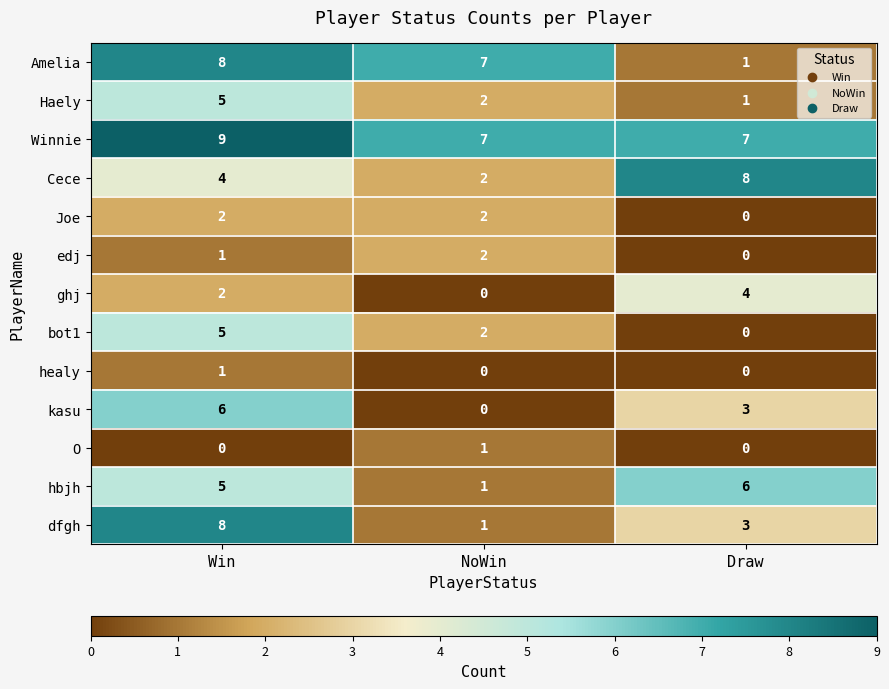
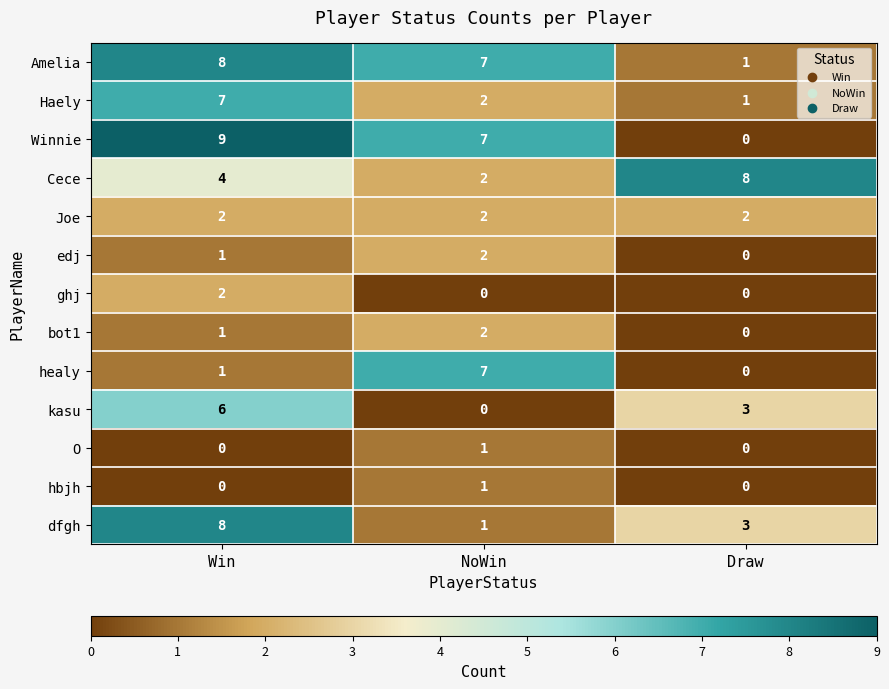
Haely, Win: 5 -> 7
Winnie, Draw: 7 -> 0
Joe, Draw: 0 -> 2
ghj, Draw: 4 -> 0
bot1, Win: 5 -> 1
healy, NoWin: 0 -> 7
hbjh, Win: 5 -> 0
hbjh, Draw: 6 -> 0
